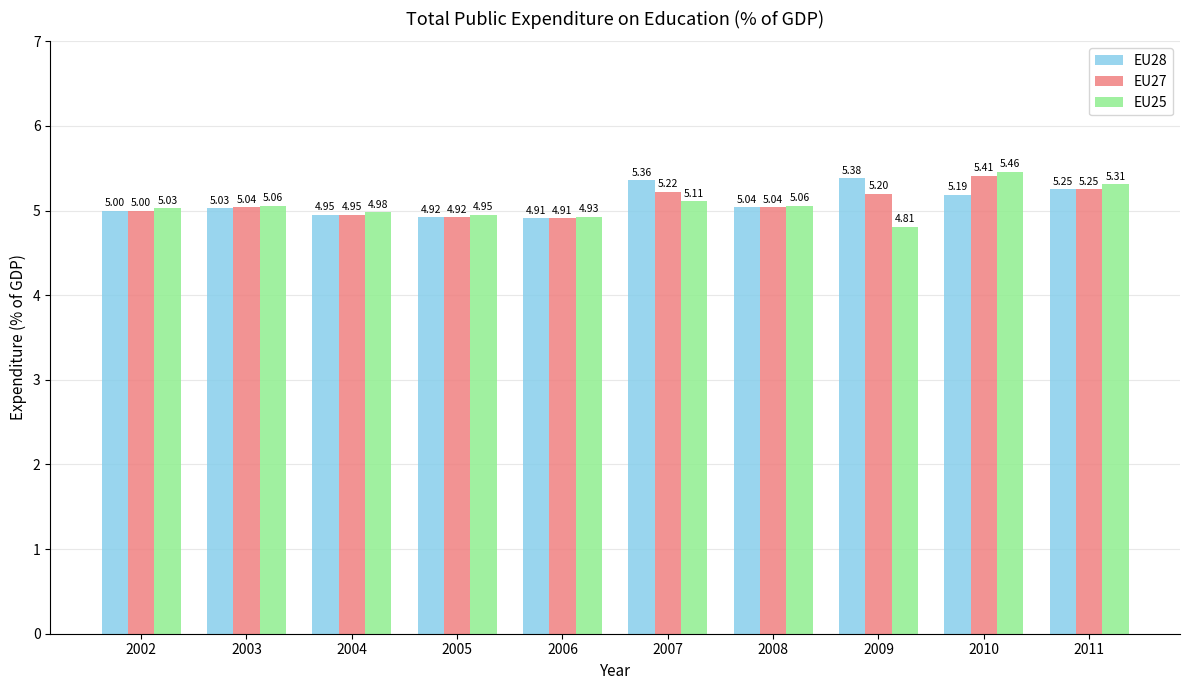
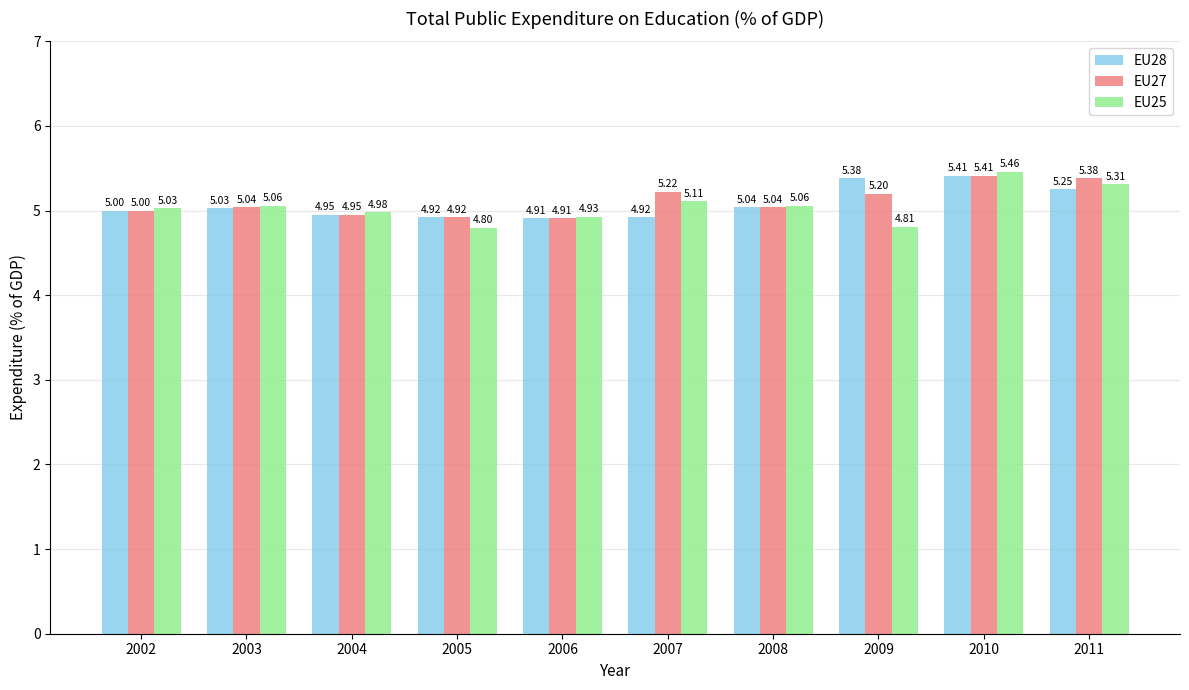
EU25, 2005: 4.95 -> 4.80
EU28, 2007: 5.36 -> 4.92
EU28, 2010: 5.19 -> 5.41
EU27, 2011: 5.25 -> 5.38
